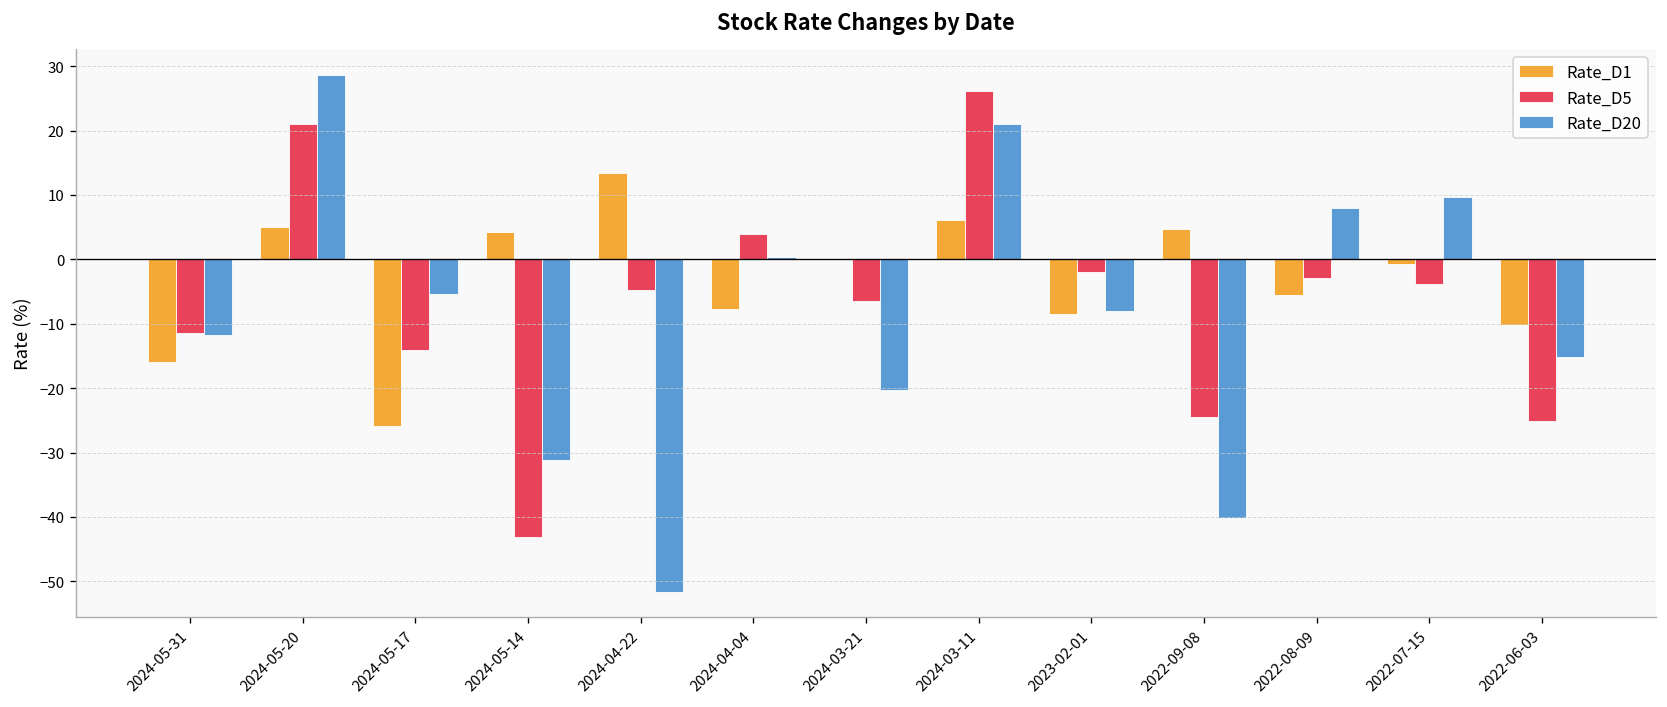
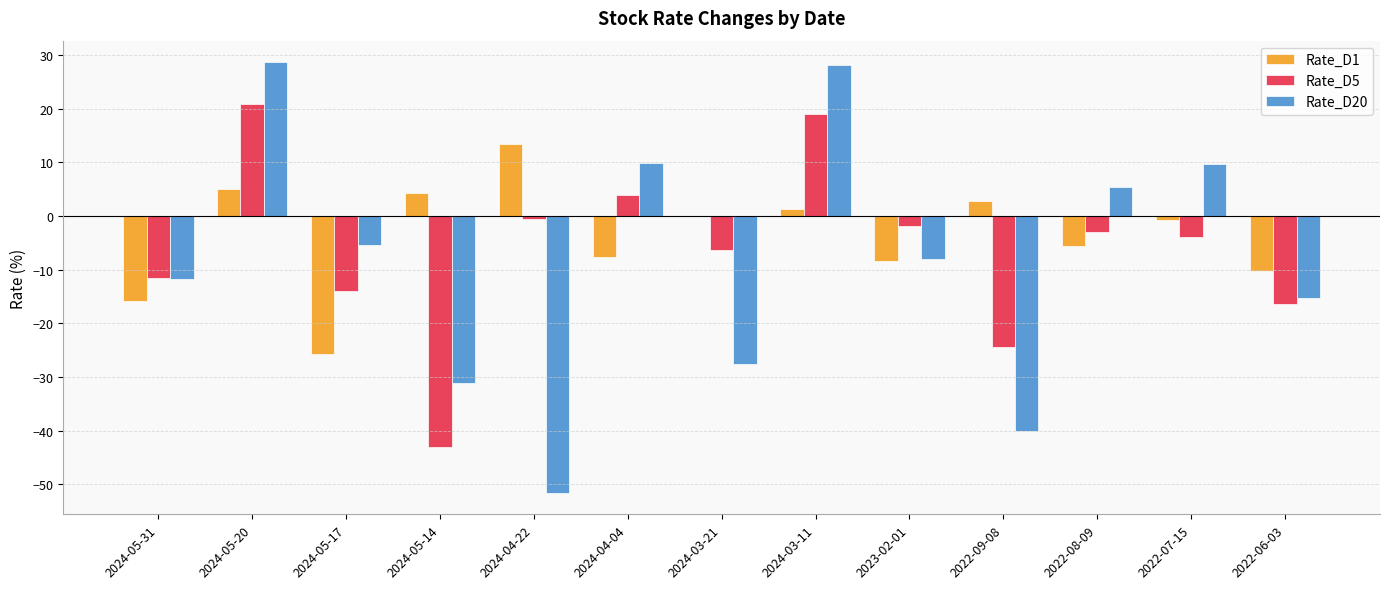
Rate_D5, 2024-04-22: -5 -> -1
Rate_D20, 2024-04-04: 0 -> 10
Rate_D20, 2024-03-21: -20 -> -28
Rate_D1, 2024-03-11: 6 -> 1
Rate_D5, 2024-03-11: 26 -> 19
Rate_D20, 2024-03-11: 21 -> 28
Rate_D1, 2022-09-08: 5 -> 3
Rate_D20, 2022-08-09: 8 -> 5
Rate_D5, 2022-06-03: -25 -> -16
